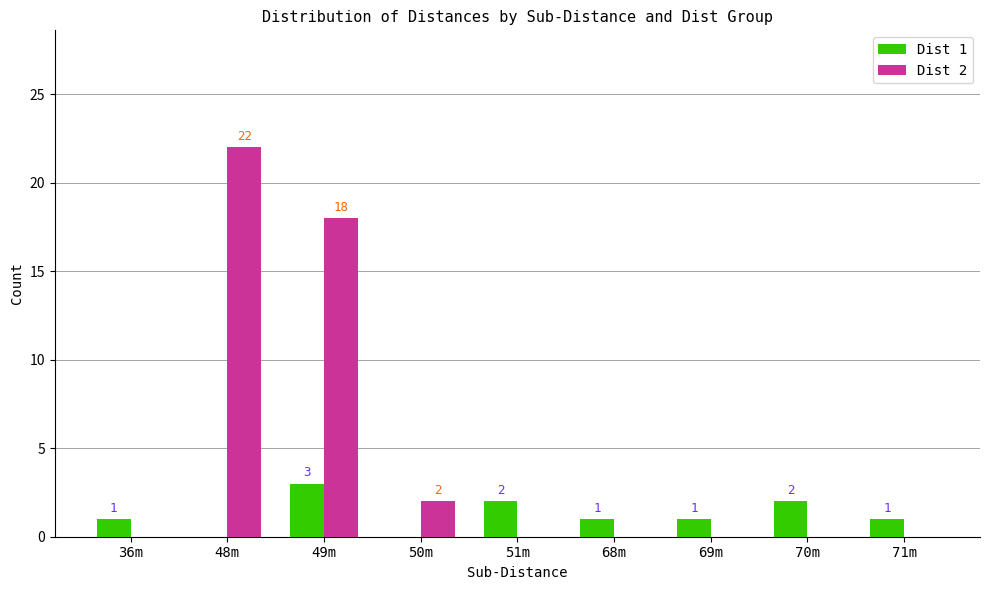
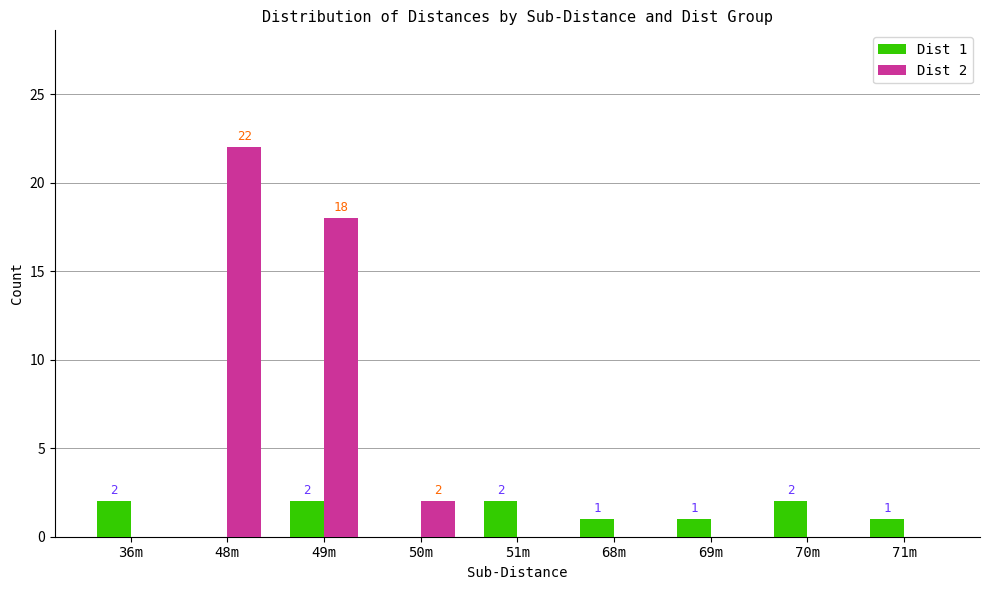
Dist 1, 36m: 1 -> 2
Dist 1, 49m: 3 -> 2
